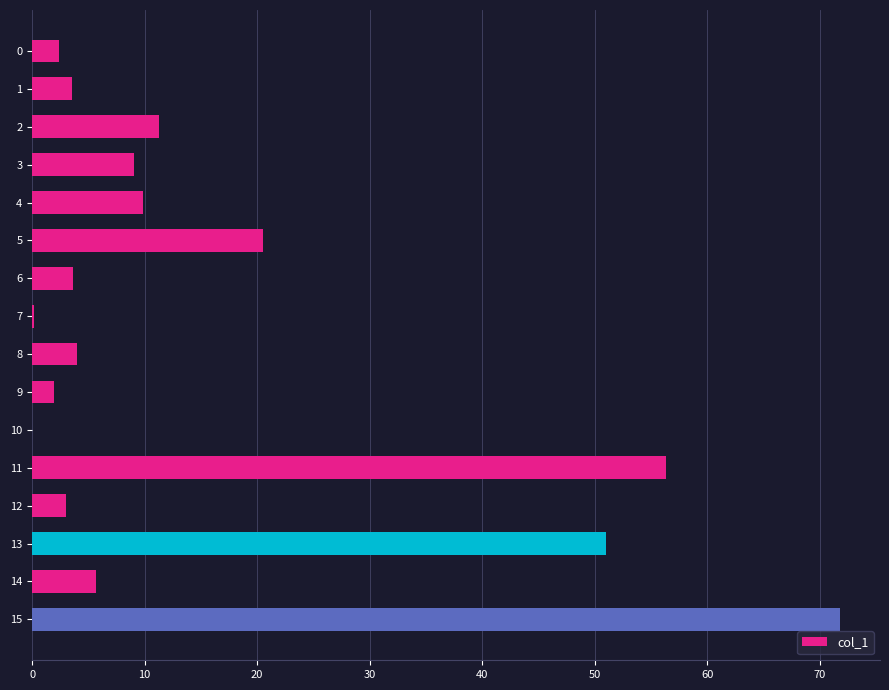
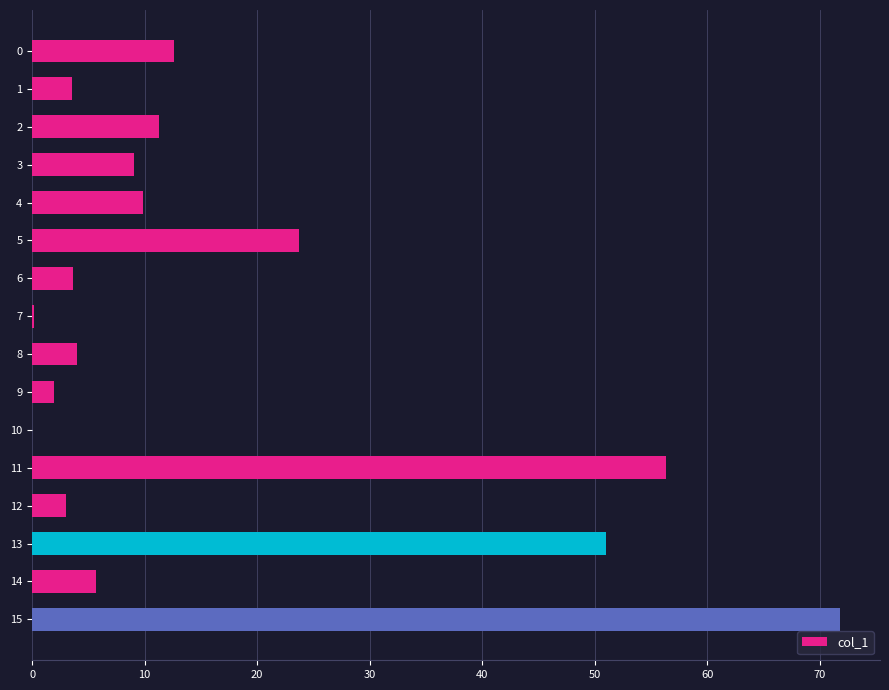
0: 2.4 -> 12.6
5: 20.5 -> 23.7
